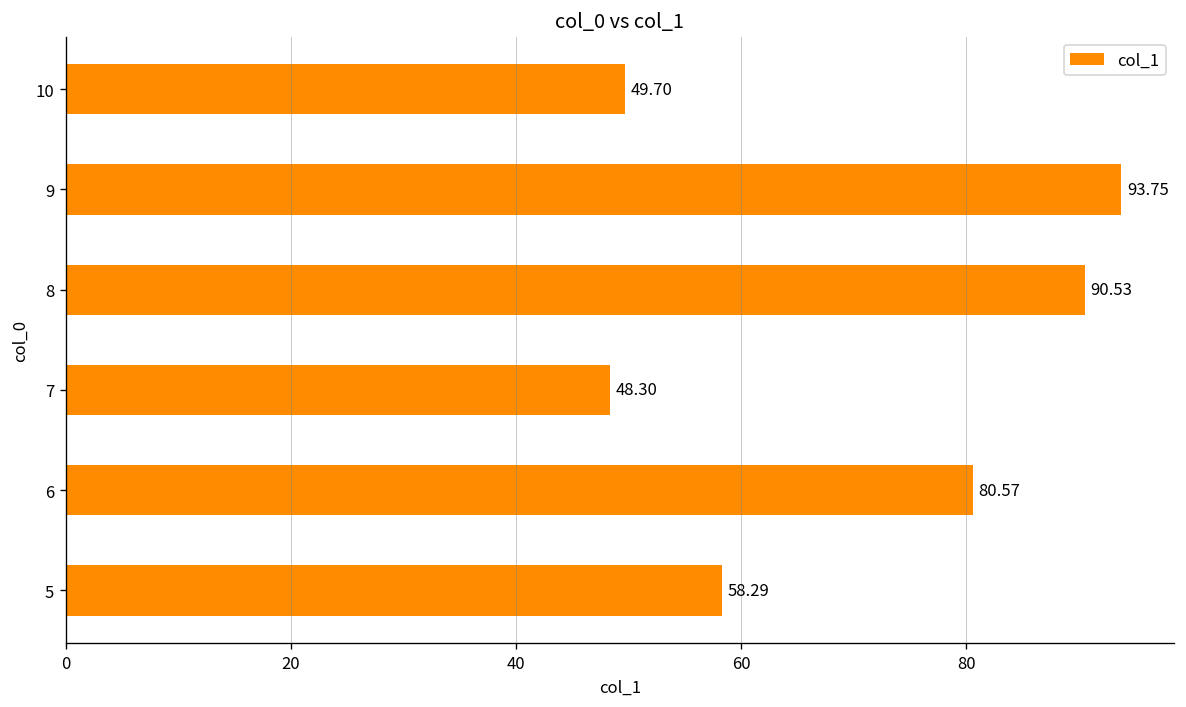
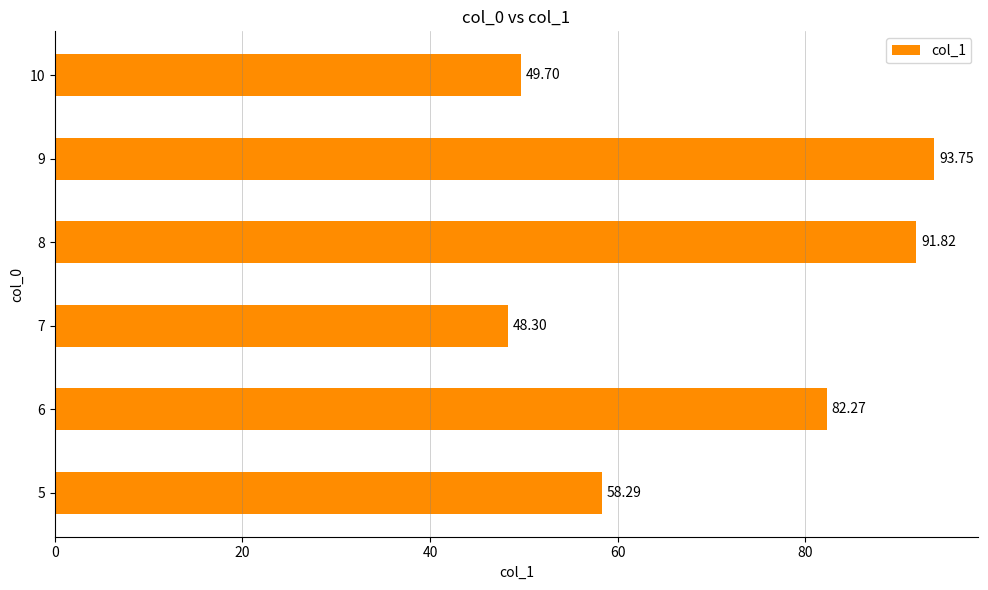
8: 90.53 -> 91.82
6: 80.57 -> 82.27
